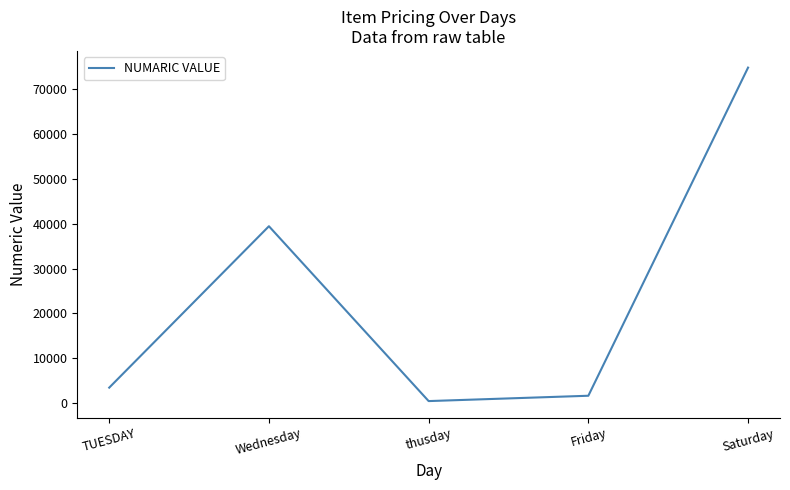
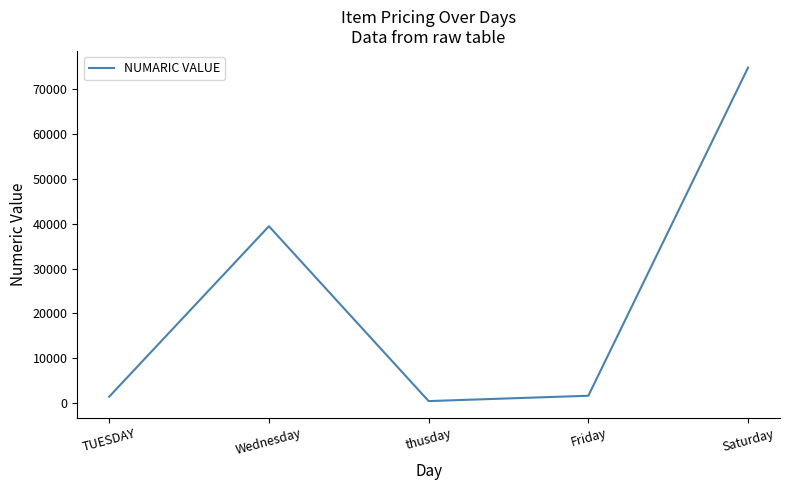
TUESDAY: 3000 -> 1000
